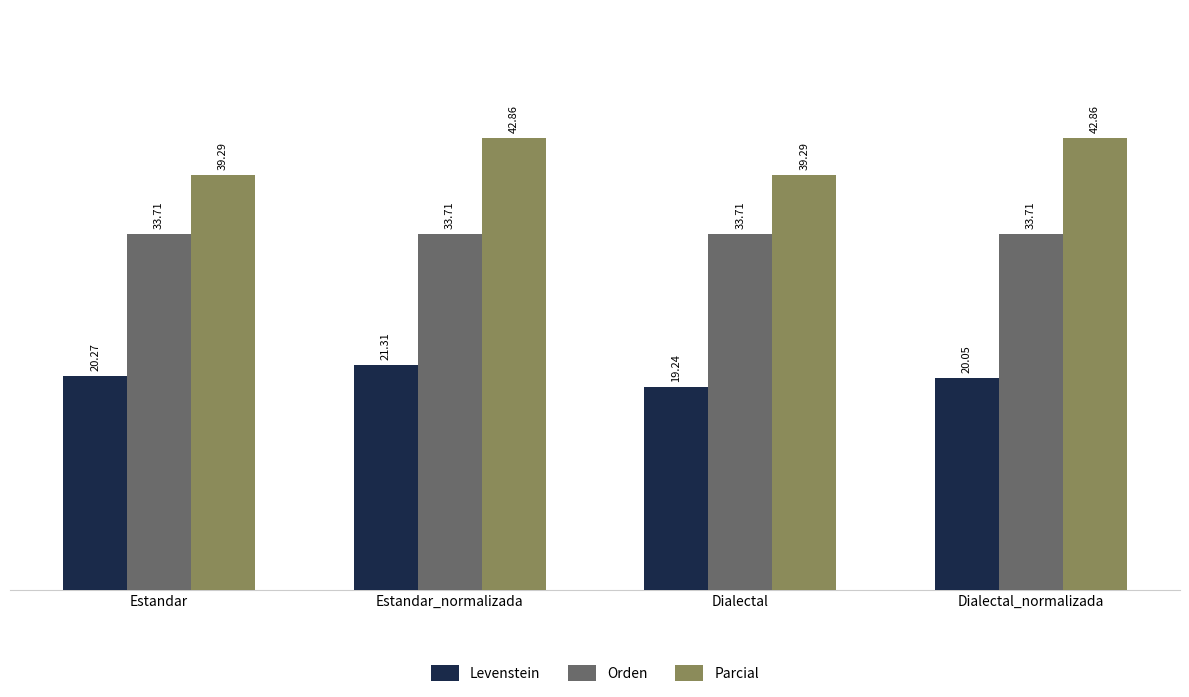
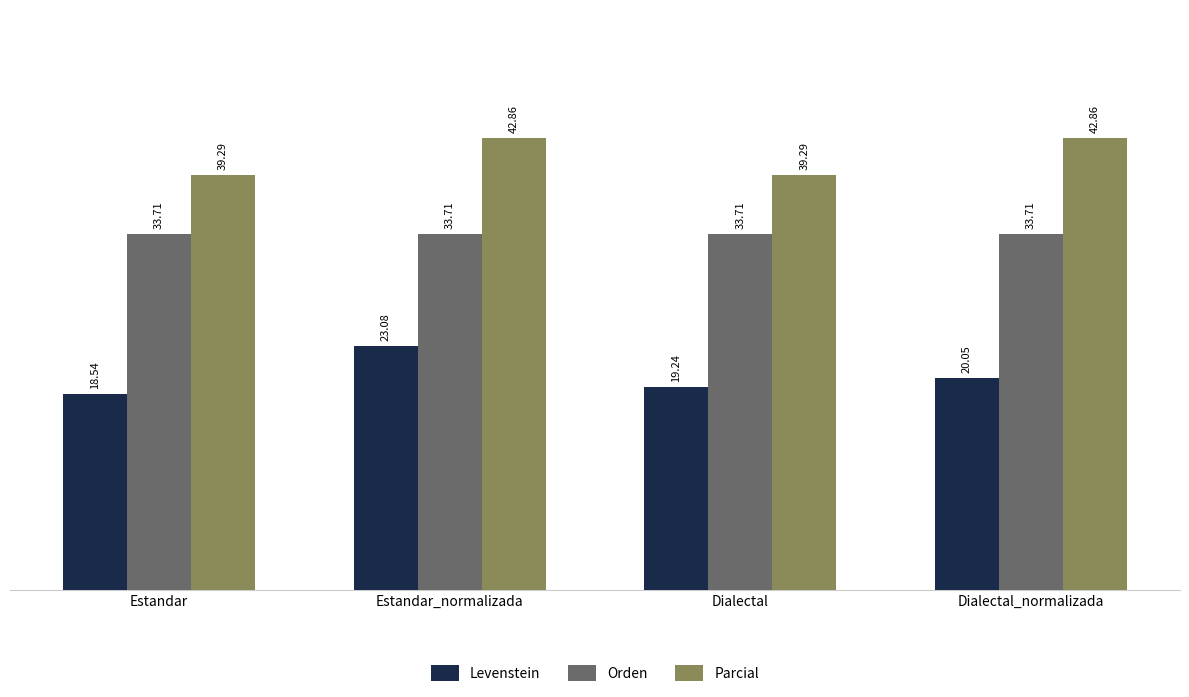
Levenstein, Estandar: 20.27 -> 18.54
Levenstein, Estandar_normalizada: 21.31 -> 23.08
